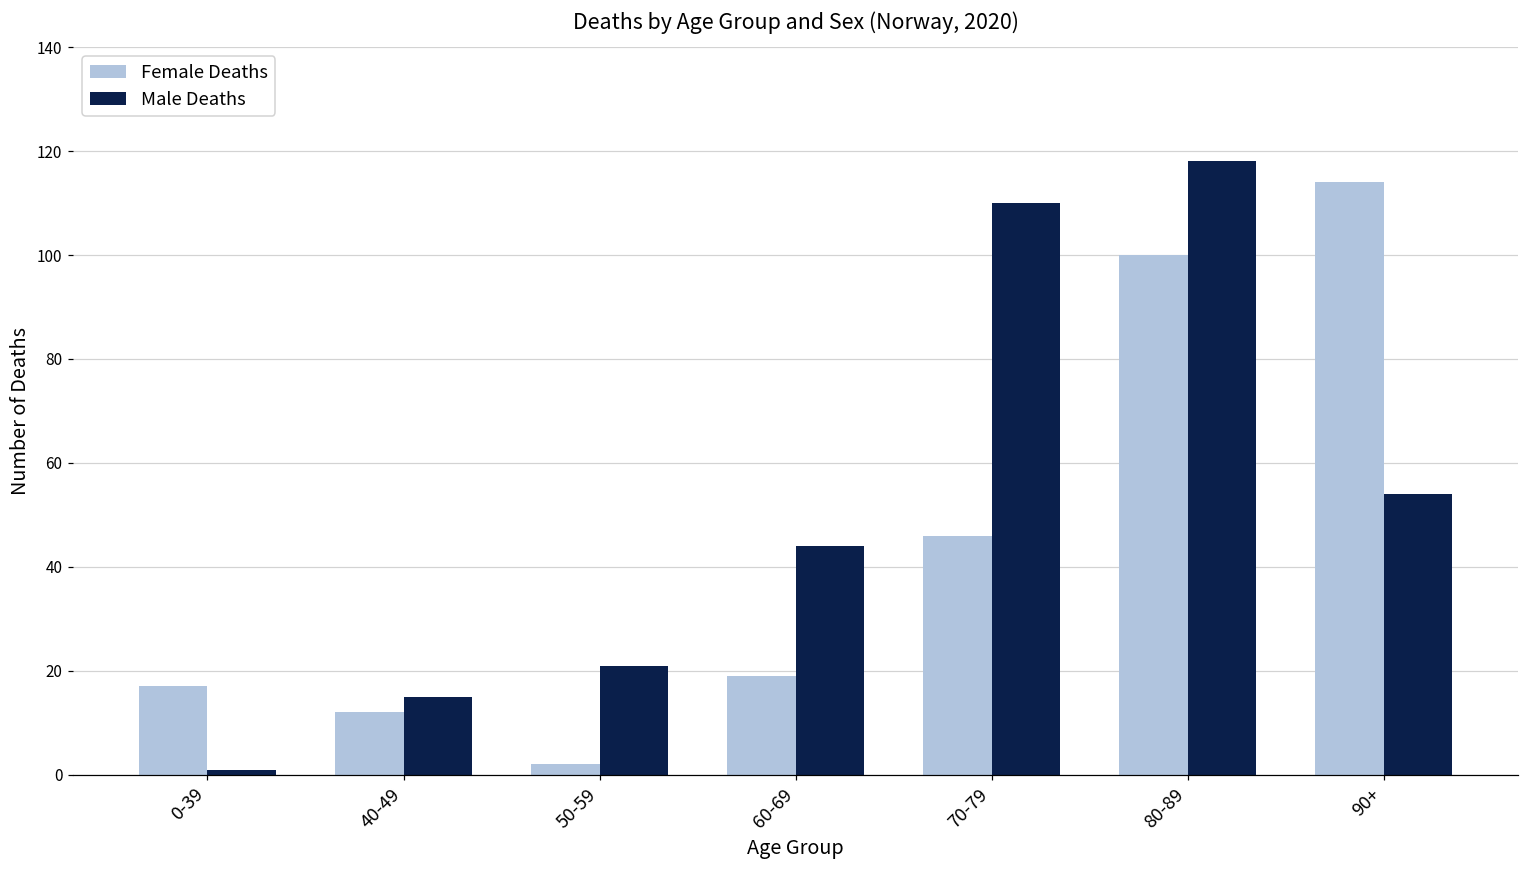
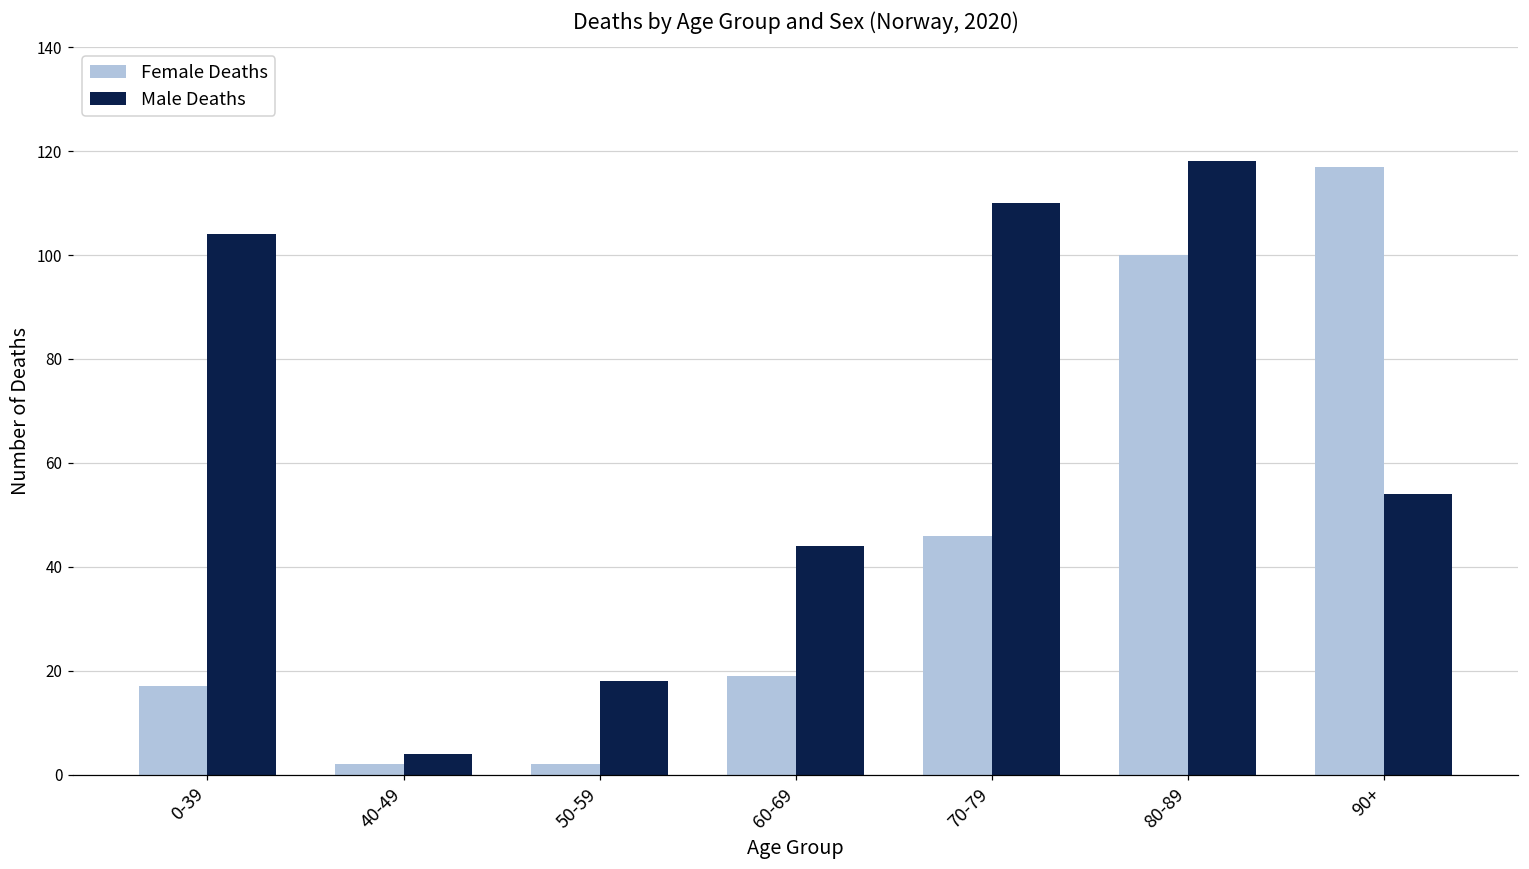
Male Deaths, 0-39: 1 -> 104
Female Deaths, 40-49: 12 -> 2
Male Deaths, 40-49: 15 -> 4
Male Deaths, 50-59: 21 -> 18
Female Deaths, 90+: 114 -> 117
